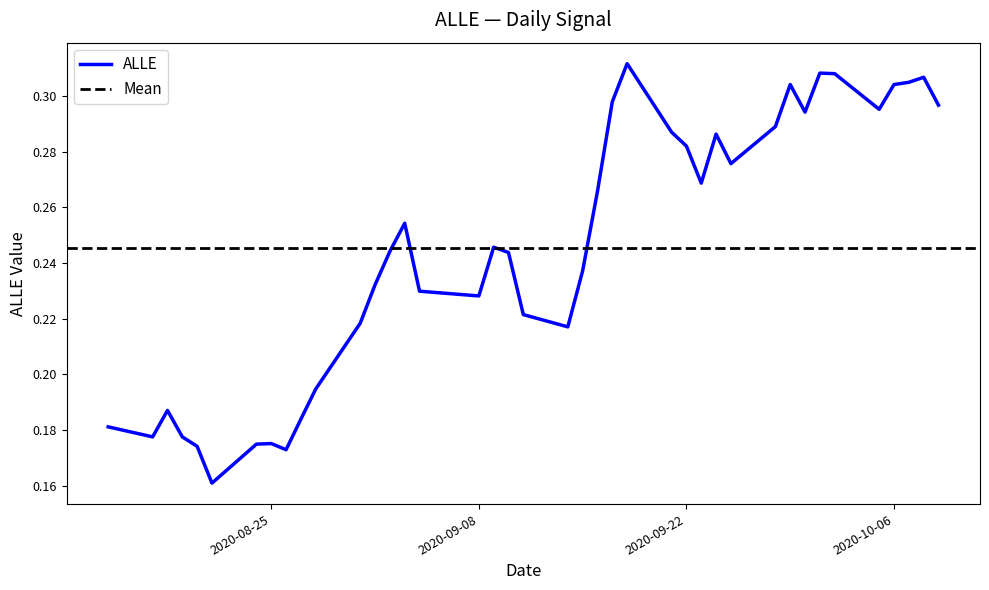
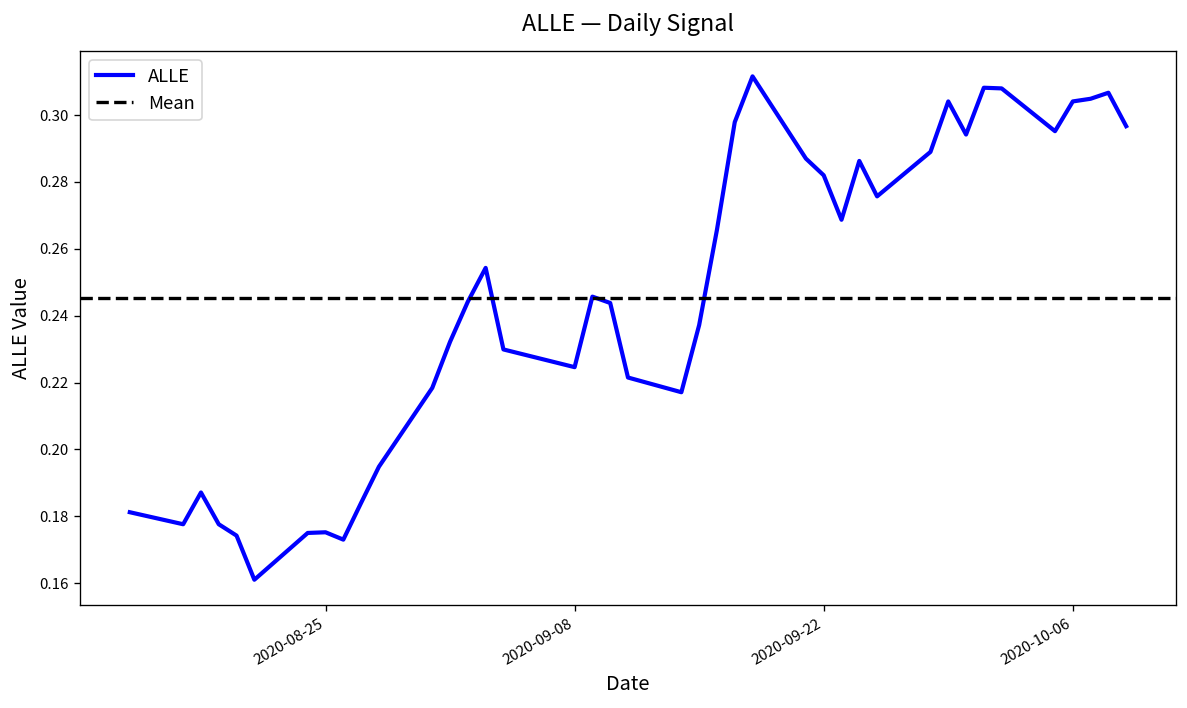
2020-09-08: 0.228 -> 0.225
